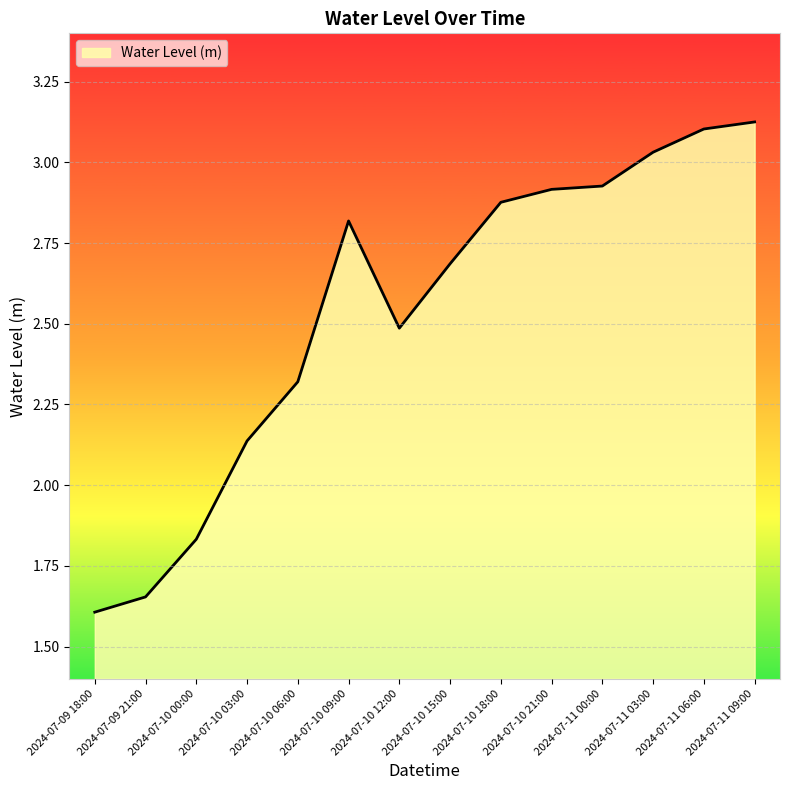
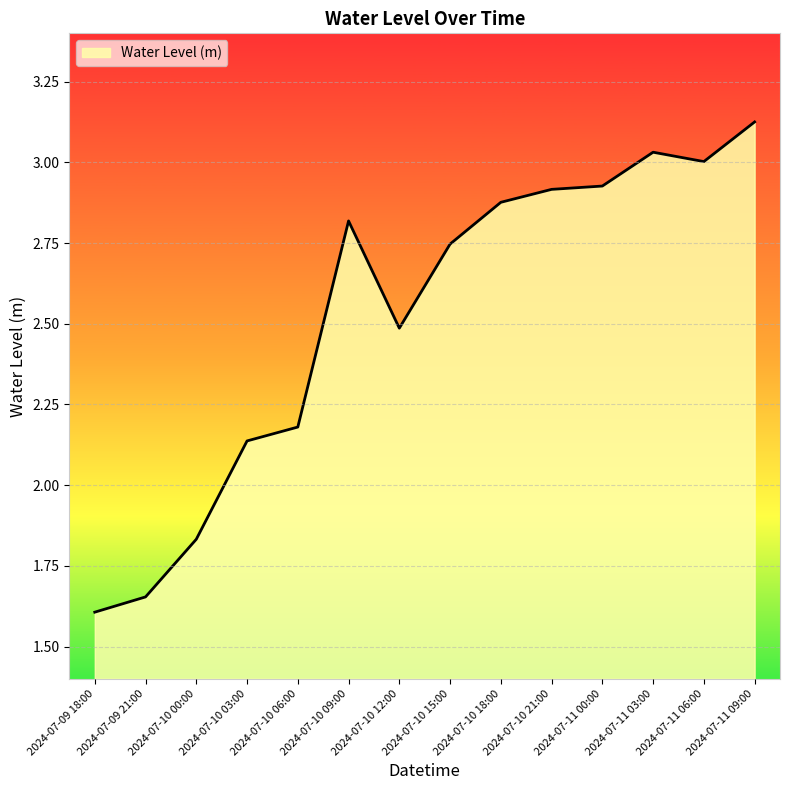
2024-07-10 06:00: 2.32 -> 2.18
2024-07-10 15:00: 2.69 -> 2.75
2024-07-11 06:00: 3.10 -> 3.00
